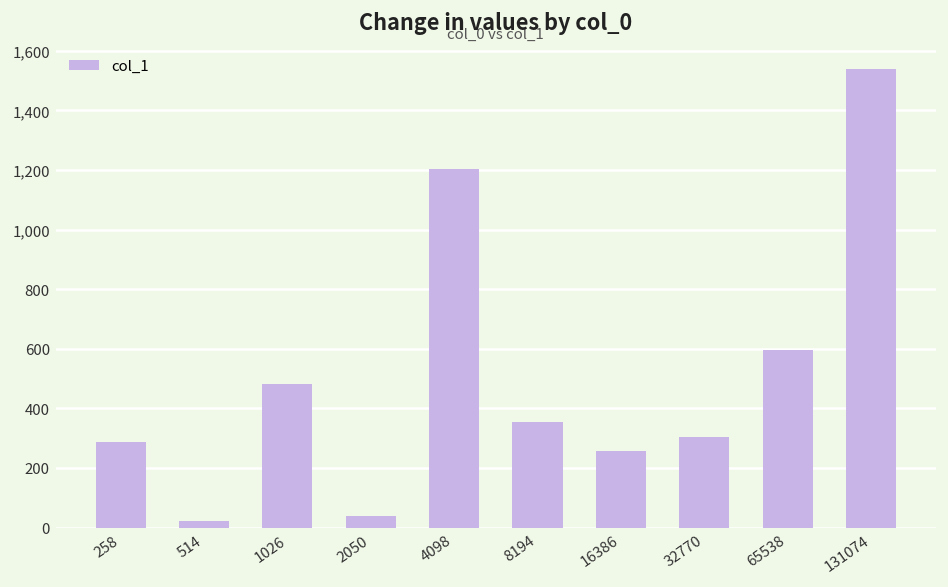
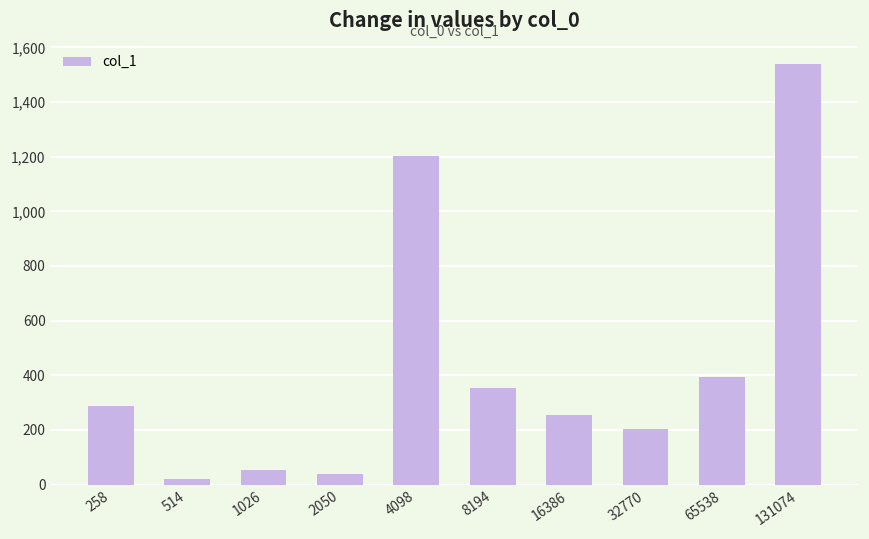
1026: 480 -> 50
32770: 300 -> 200
65538: 600 -> 390
